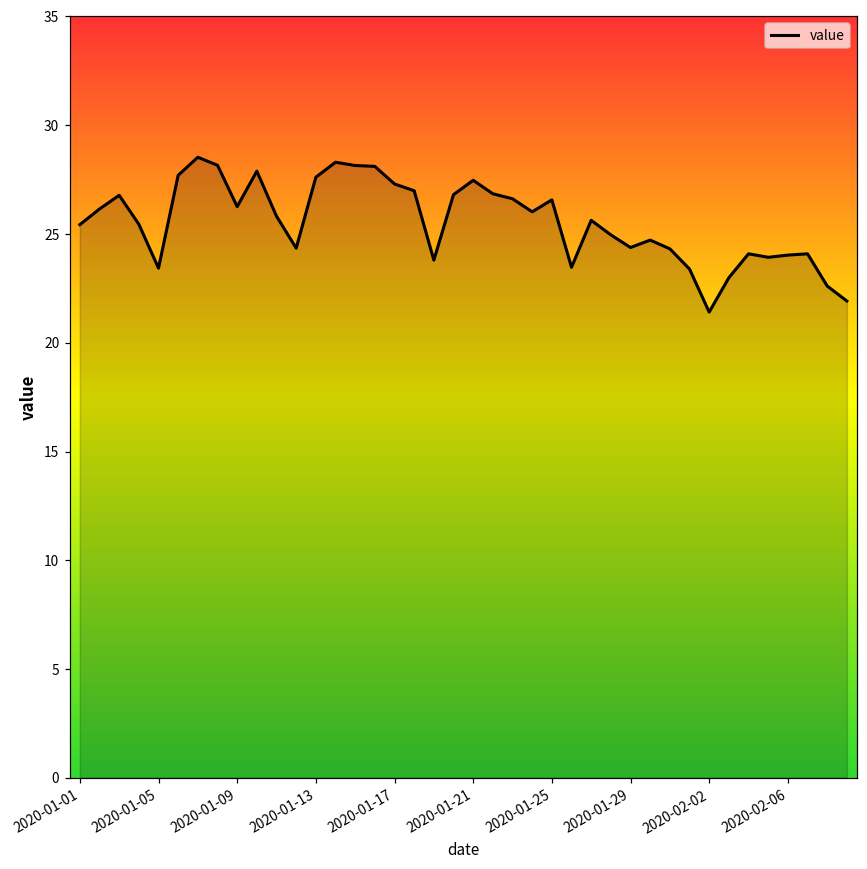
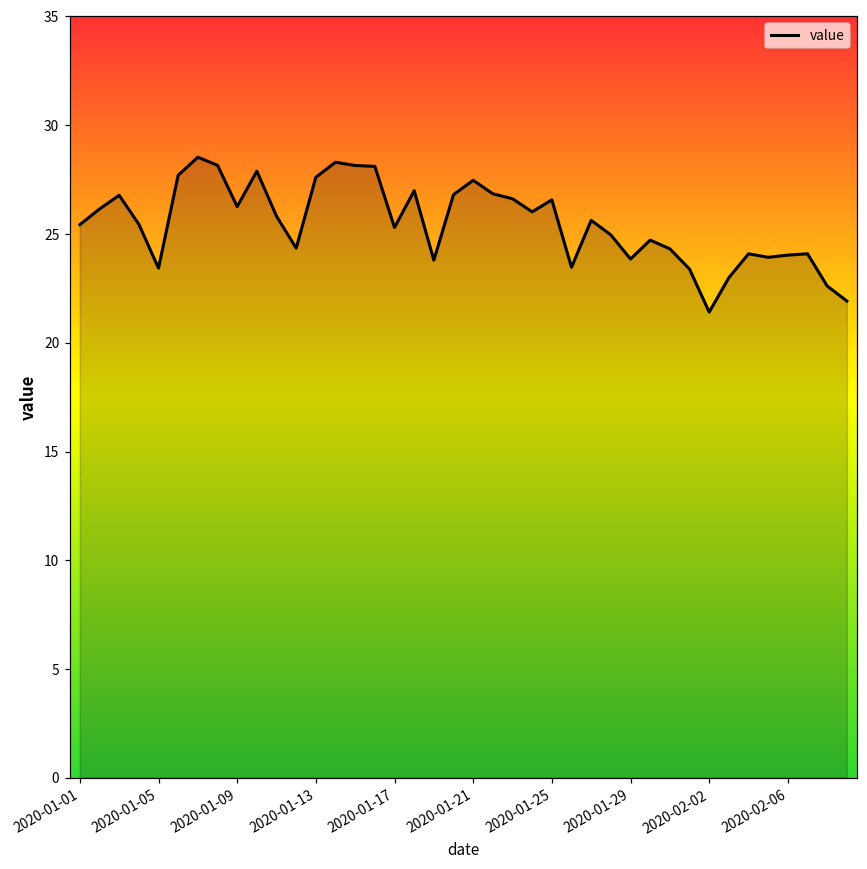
2020-01-17: 27.3 -> 25.3
2020-01-29: 24.4 -> 23.9
